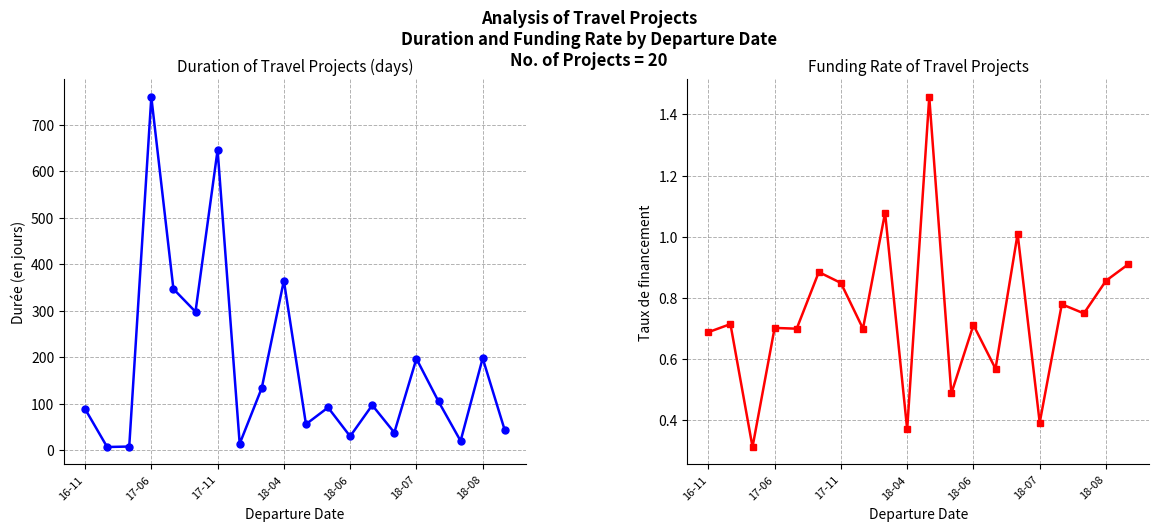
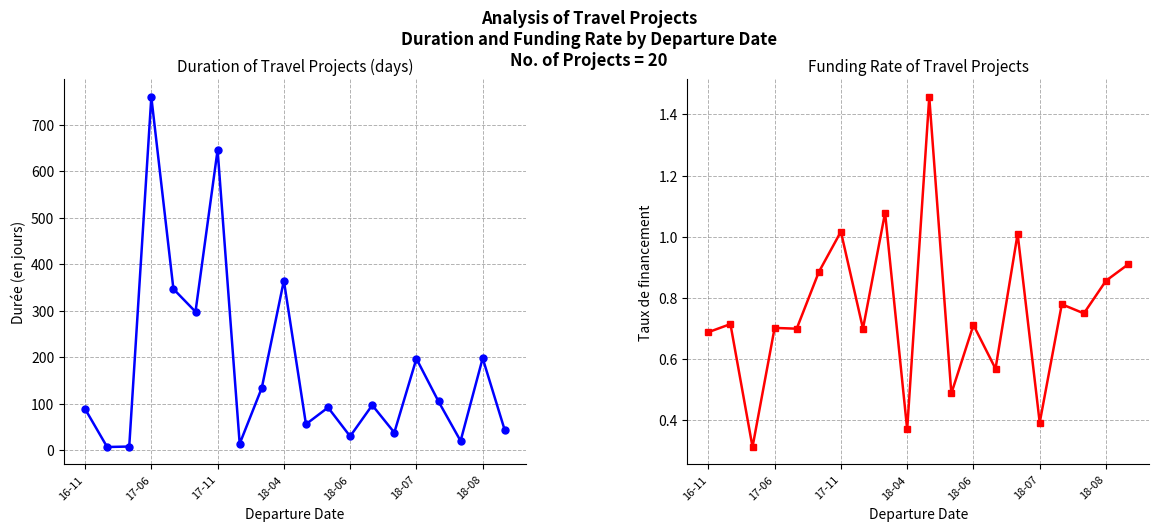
Funding Rate of Travel Projects, 17-11: 0.85 -> 1.02
